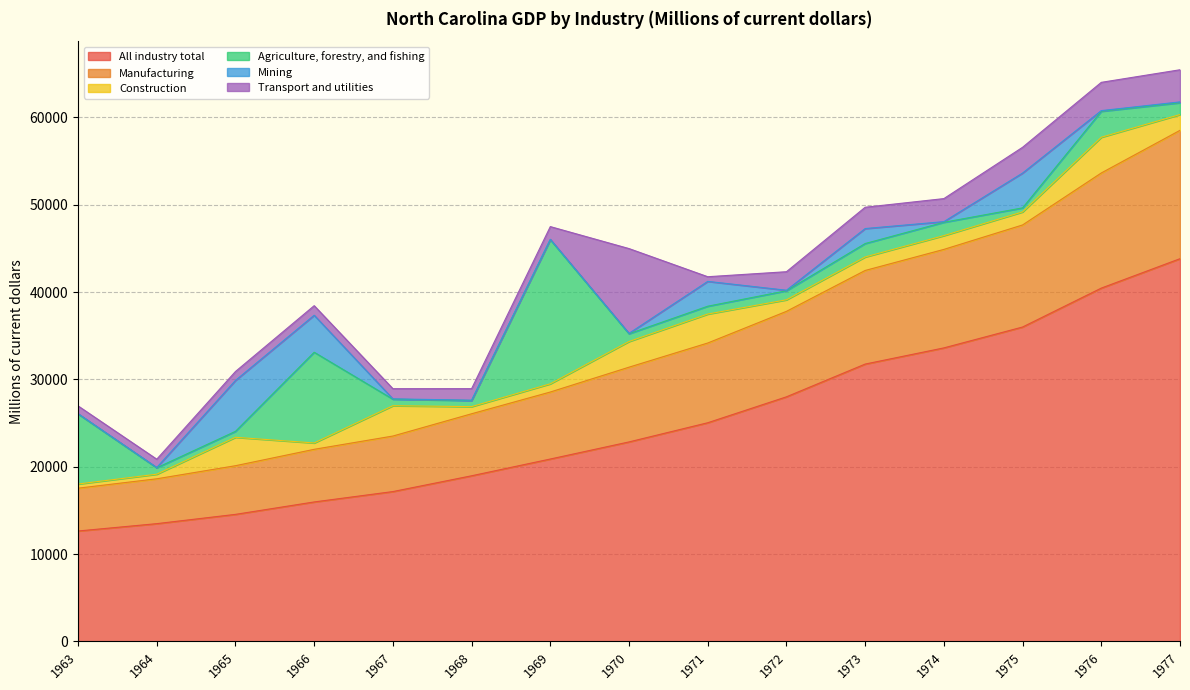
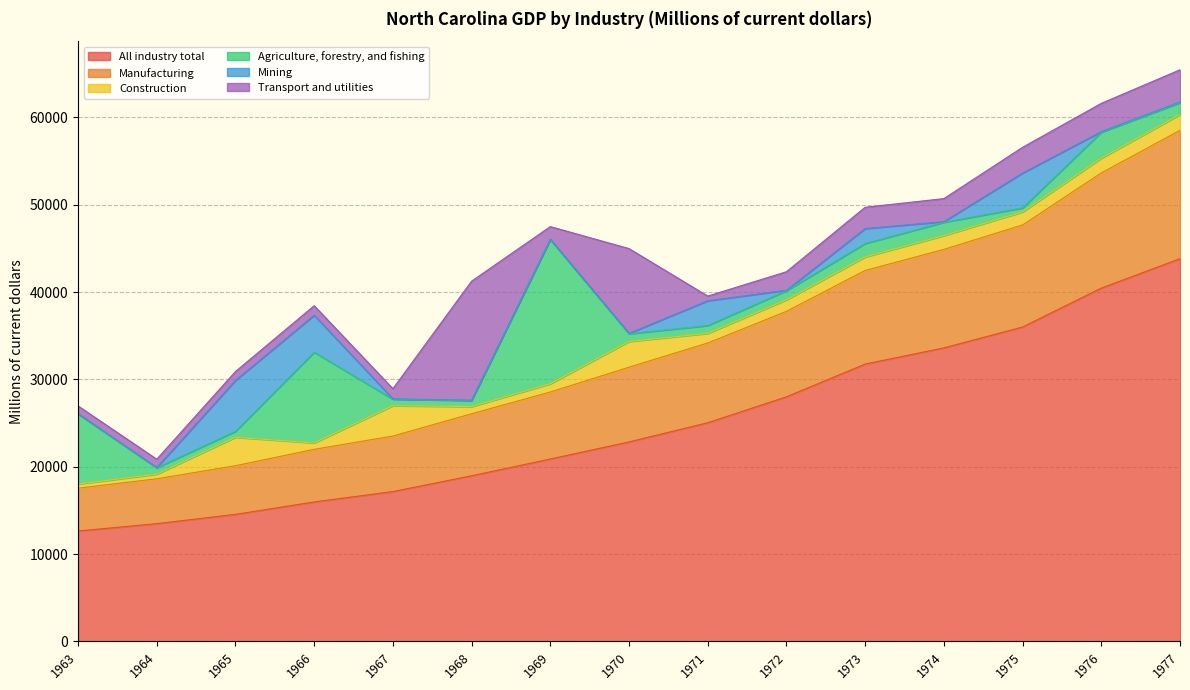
Transport and utilities, 1968: 1000 -> 14000
Construction, 1971: 3000 -> 1000
Construction, 1976: 4000 -> 2000
